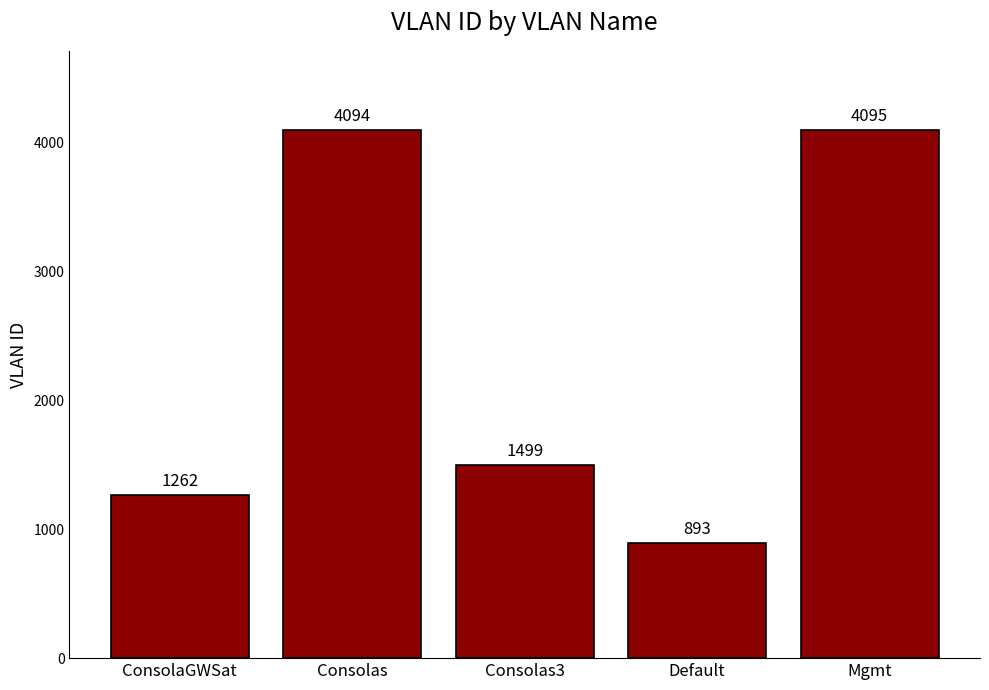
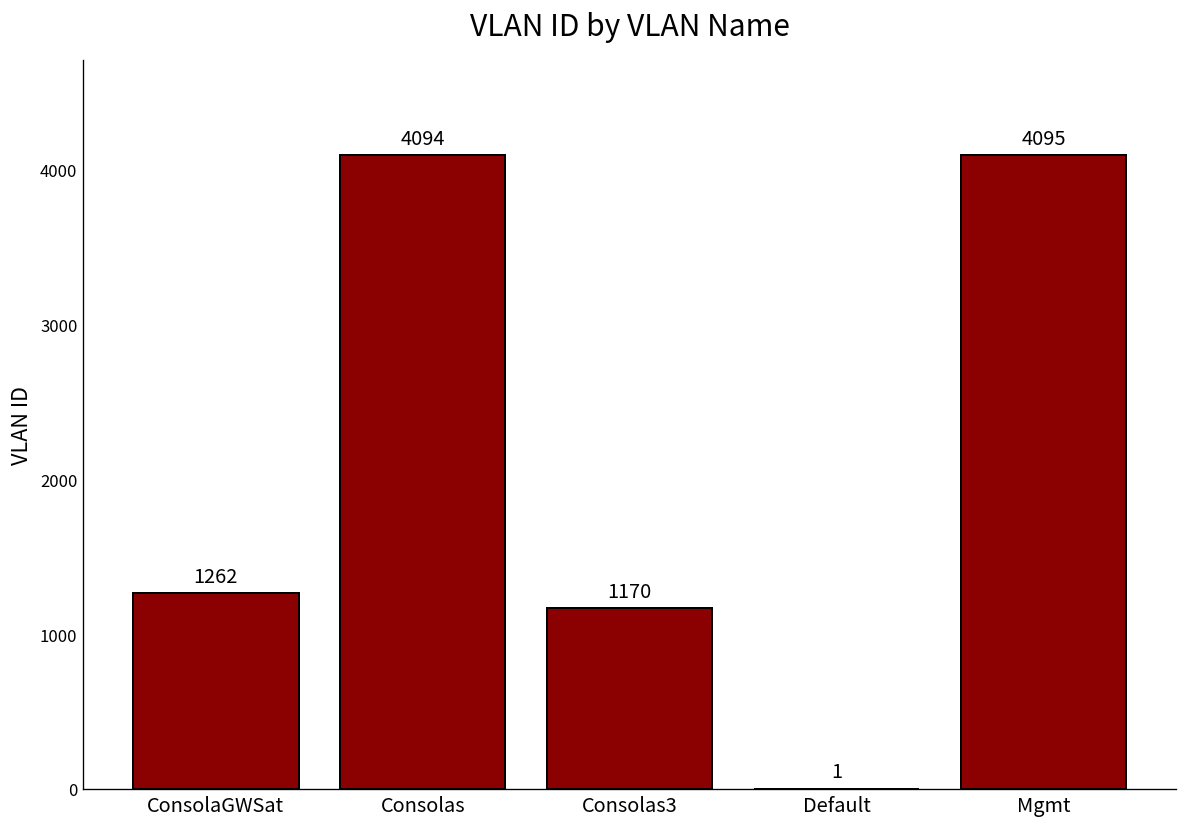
Consolas3: 1499 -> 1170
Default: 893 -> 1
